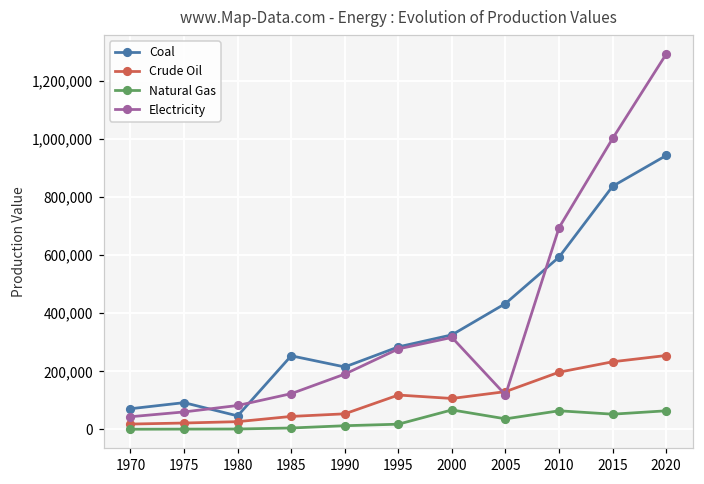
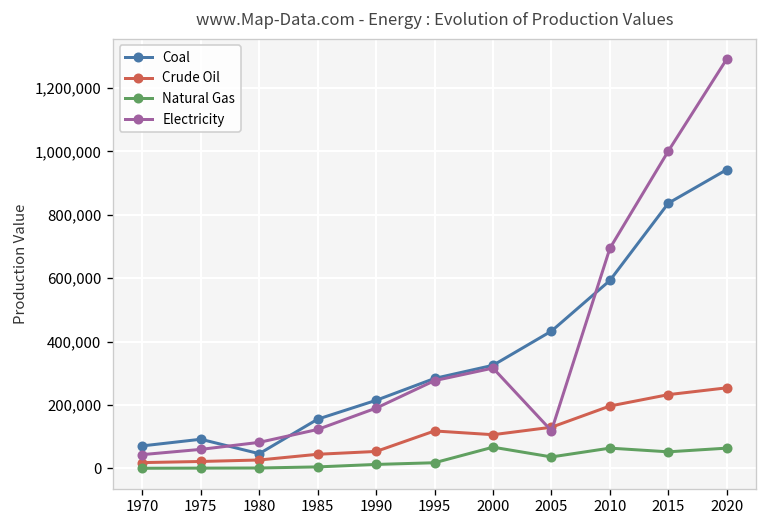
Coal, 1985: 250,000 -> 160,000
